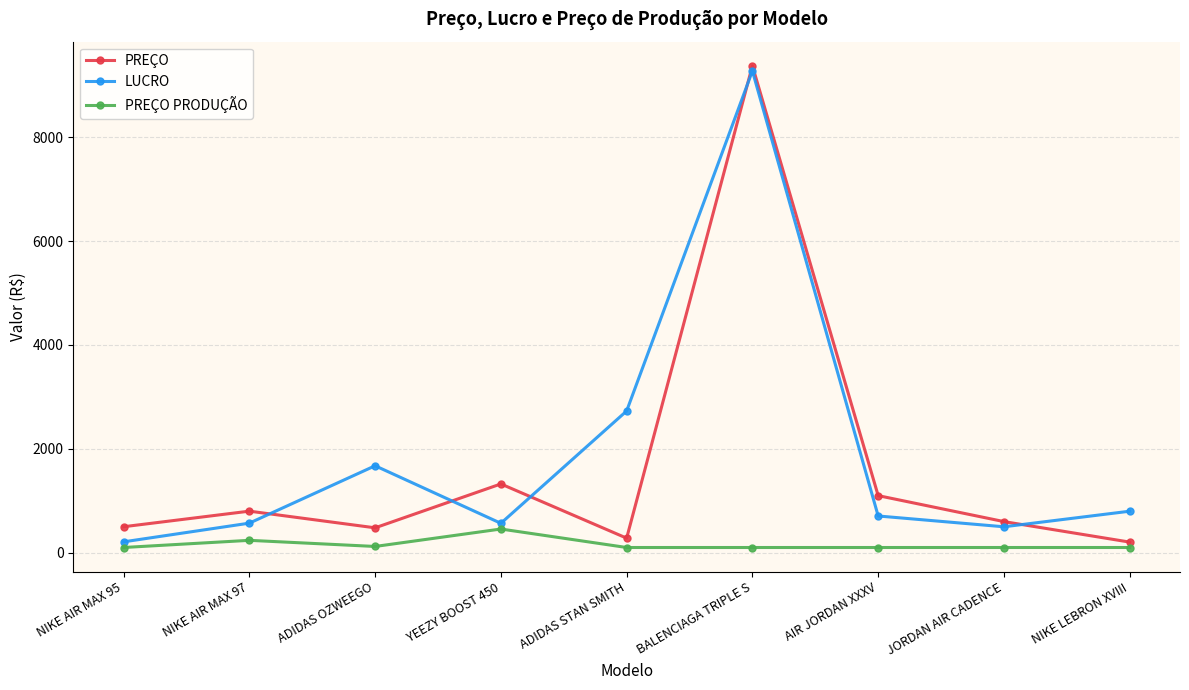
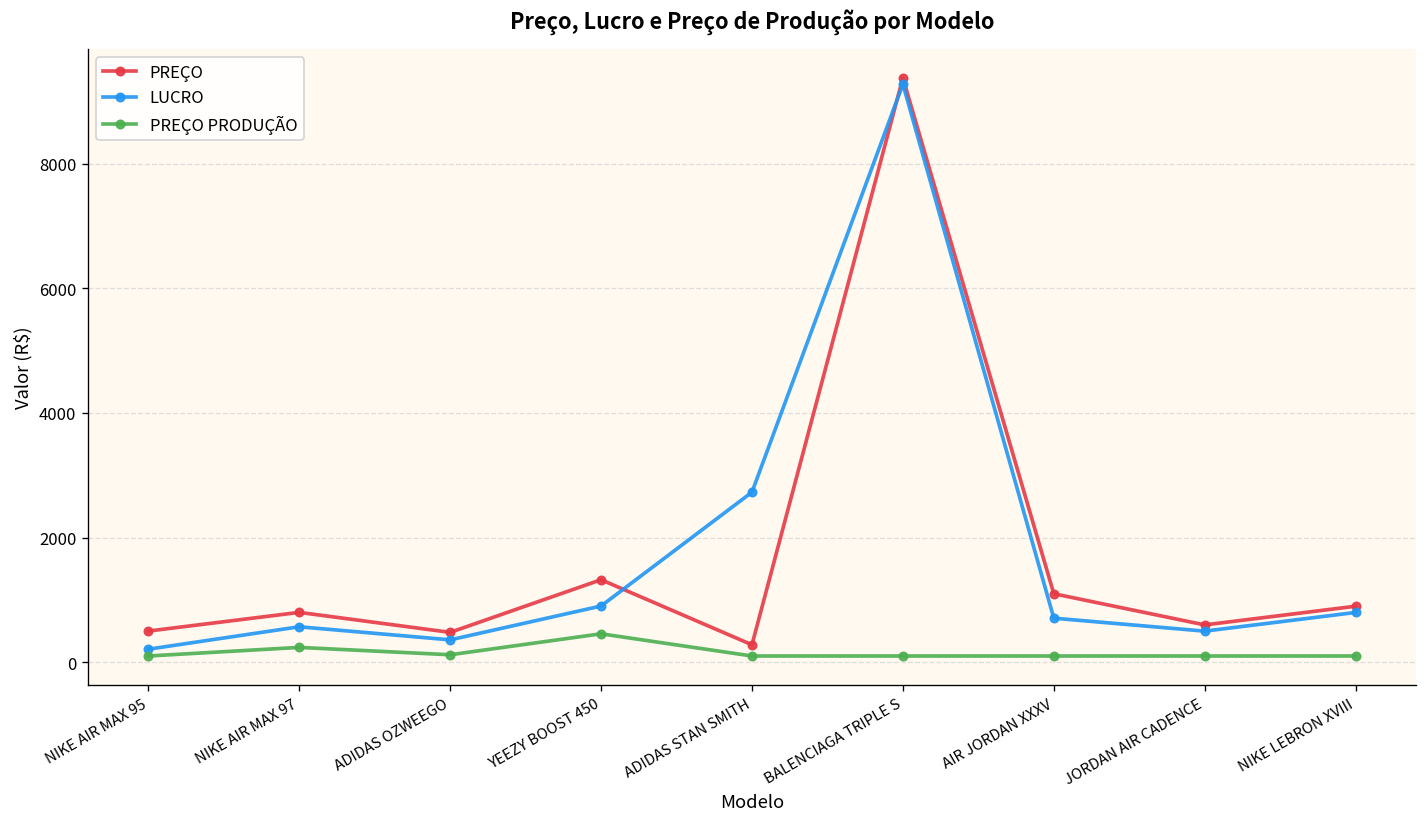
LUCRO, ADIDAS OZWEEGO: 1700 -> 400
LUCRO, YEEZY BOOST 450: 600 -> 900
PREÇO, NIKE LEBRON XVIII: 200 -> 900
